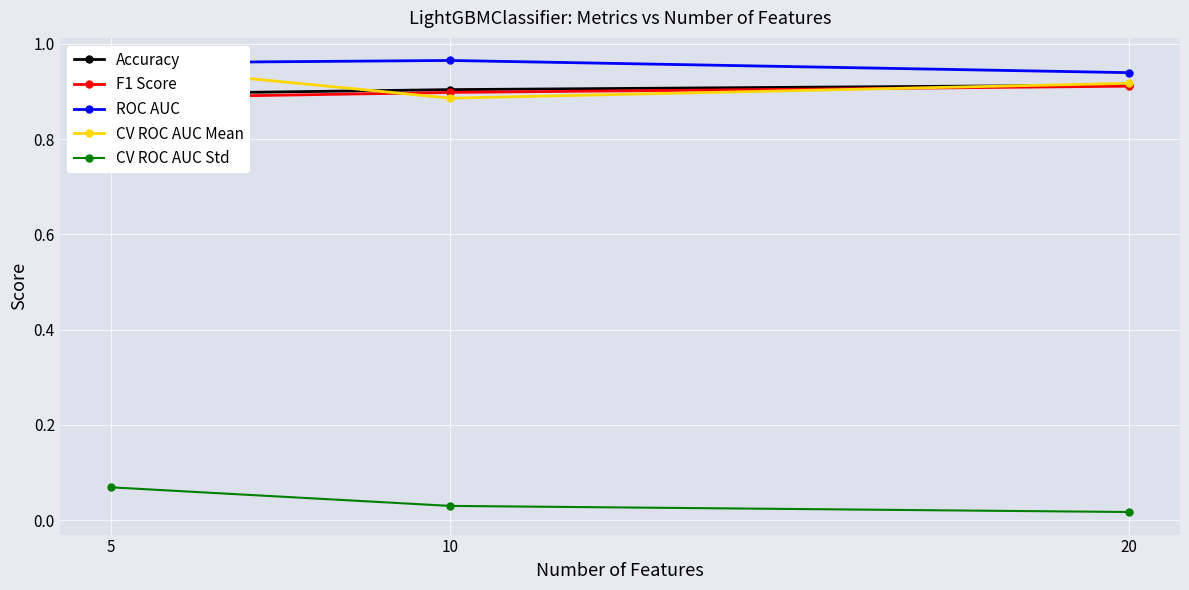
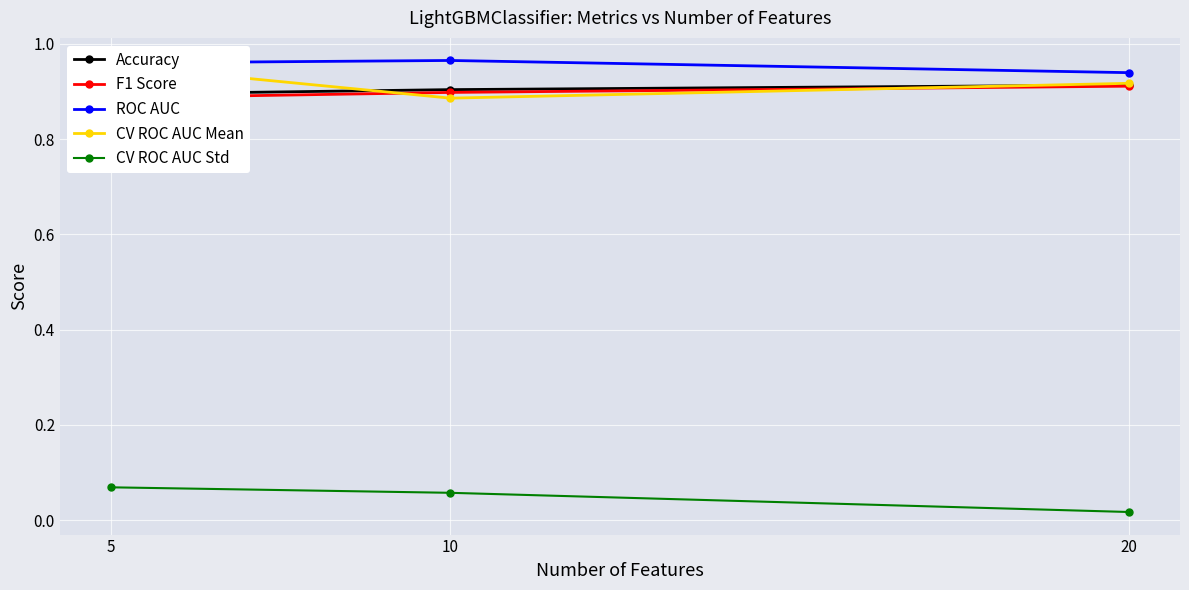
CV ROC AUC Std, 10: 0.03 -> 0.06
